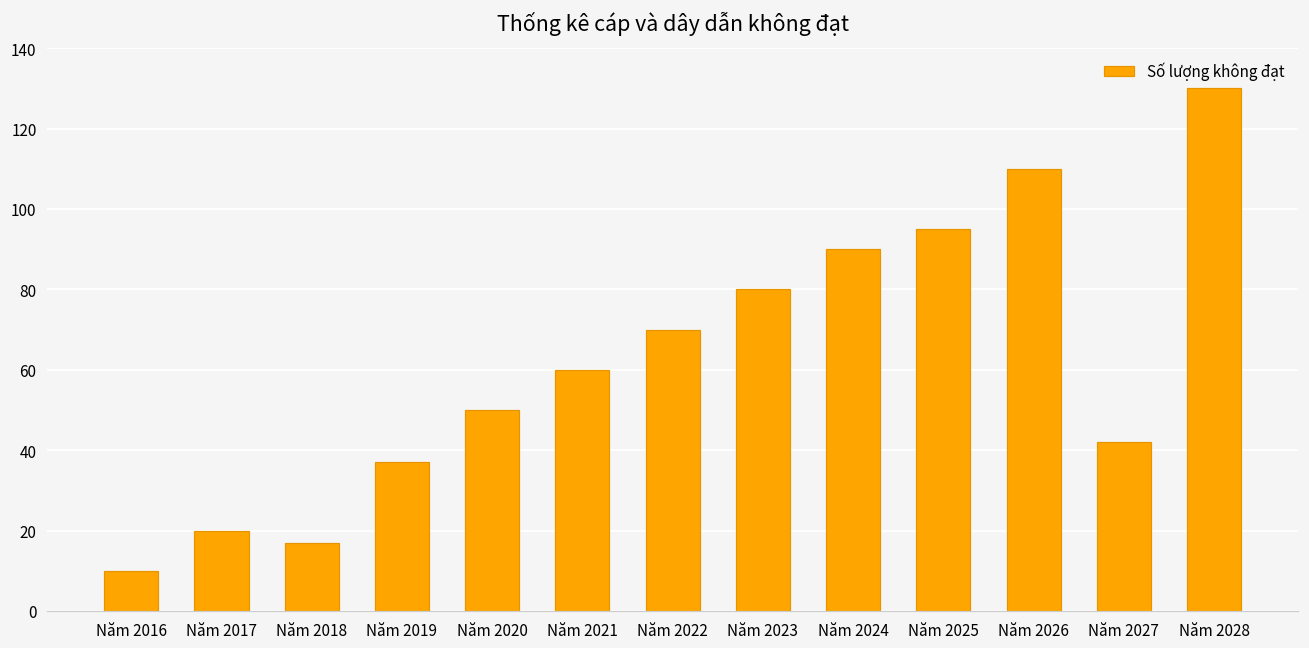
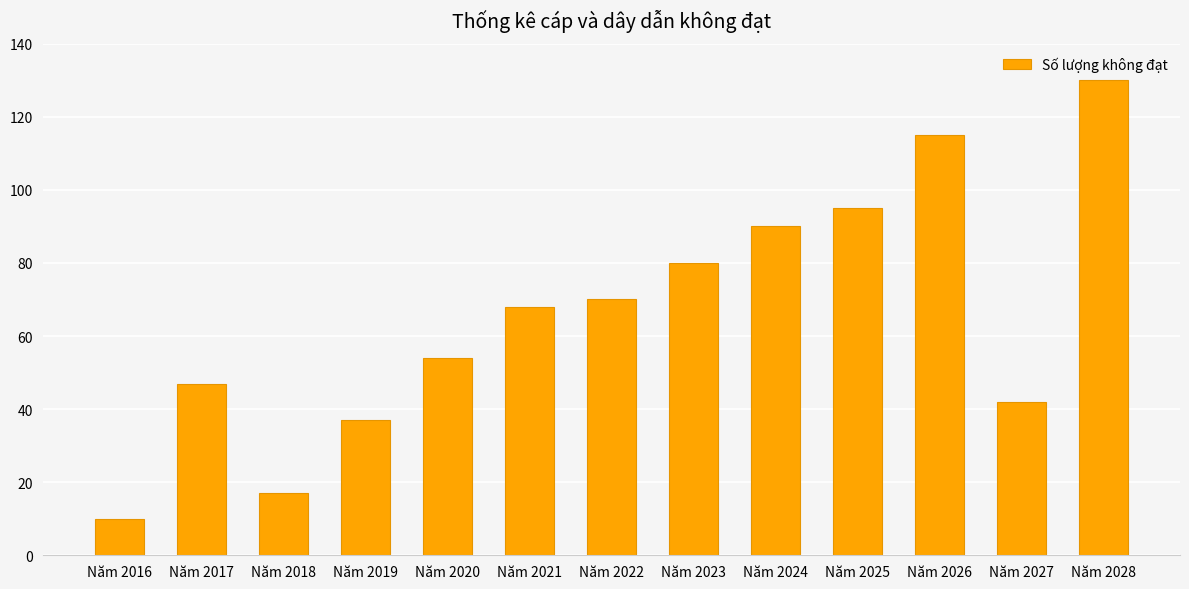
Năm 2017: 20 -> 47
Năm 2020: 50 -> 54
Năm 2021: 60 -> 68
Năm 2026: 110 -> 115
